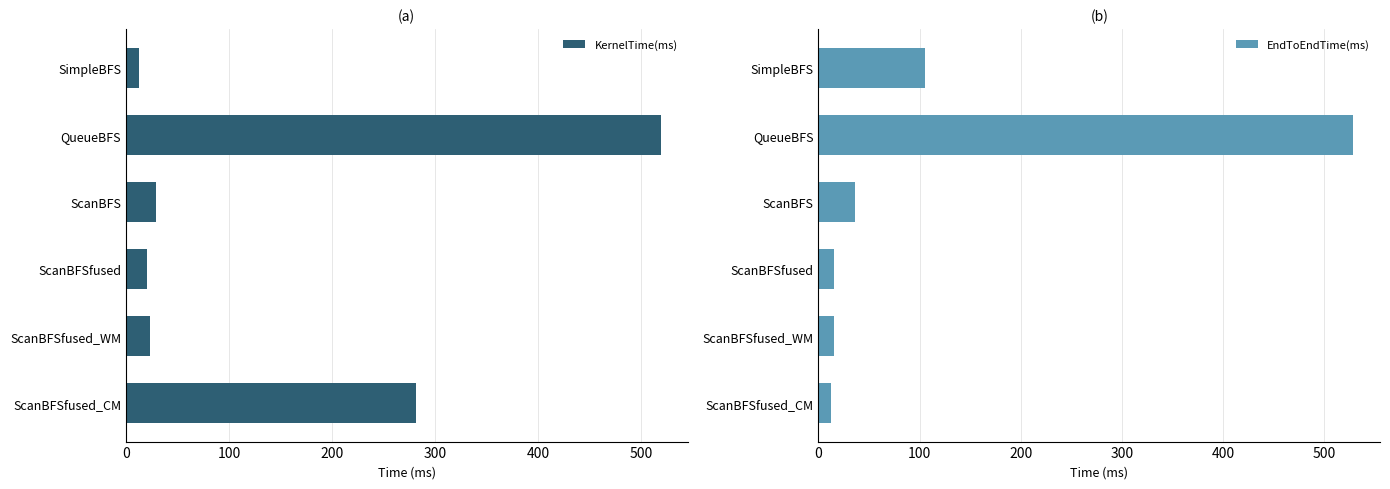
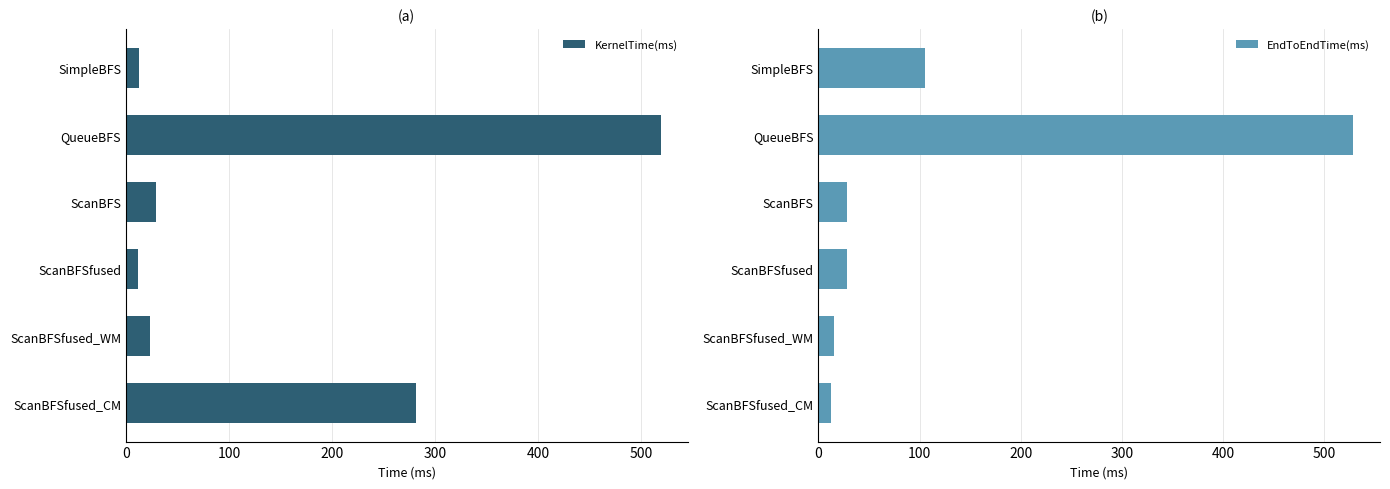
(a), ScanBFSfused: 20 -> 12
(b), ScanBFS: 36 -> 28
(b), ScanBFSfused: 15 -> 29
